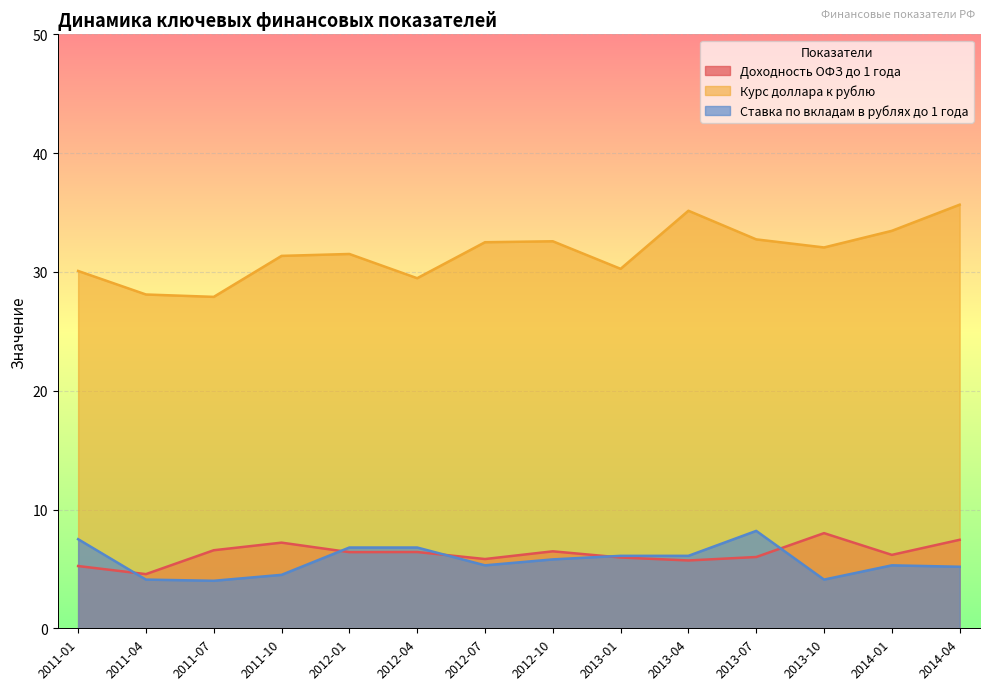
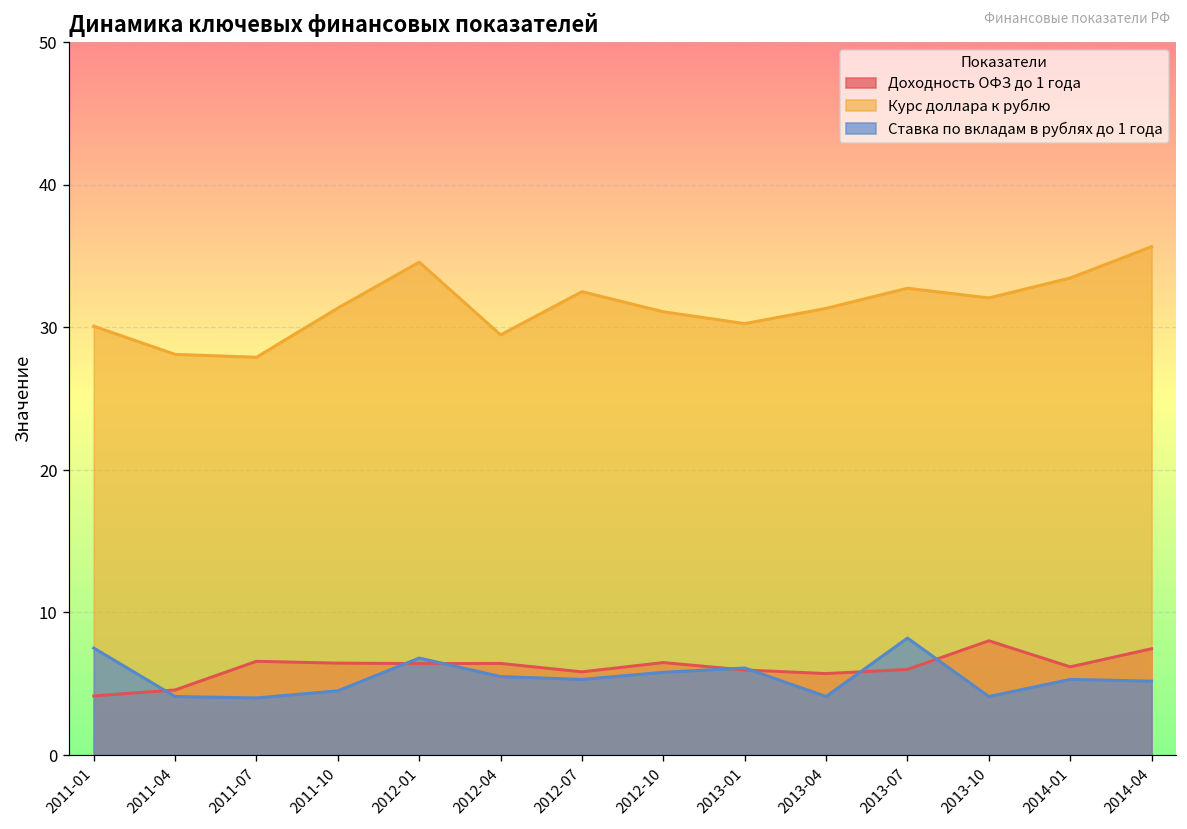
Доходность ОФЗ до 1 года, 2011-01: 5.2 -> 4.1
Доходность ОФЗ до 1 года, 2011-10: 7.2 -> 6.4
Курс доллара к рублю, 2012-01: 31.5 -> 34.6
Ставка по вкладам в рублях до 1 года, 2012-04: 6.8 -> 5.5
Курс доллара к рублю, 2012-10: 32.6 -> 31.1
Курс доллара к рублю, 2013-04: 35.2 -> 31.3
Ставка по вкладам в рублях до 1 года, 2013-04: 6.1 -> 4.1
